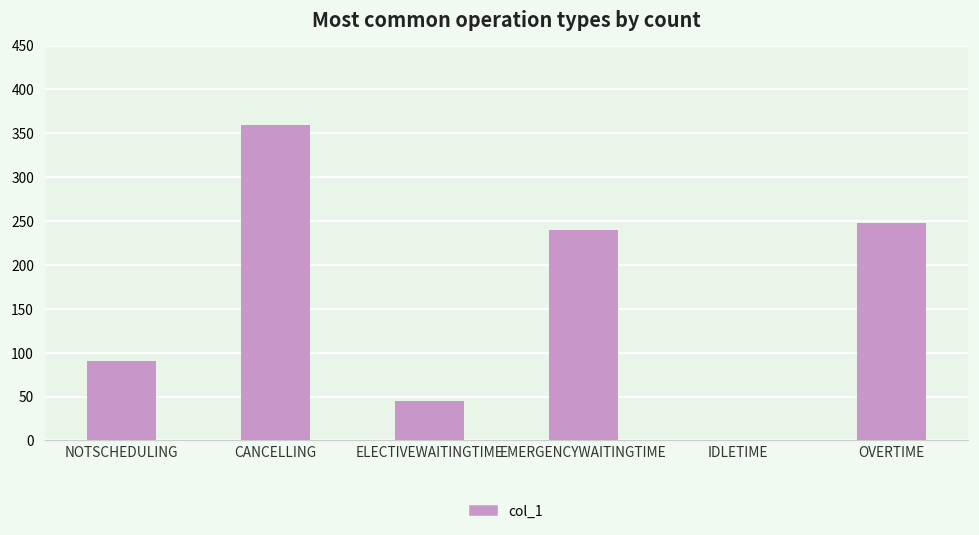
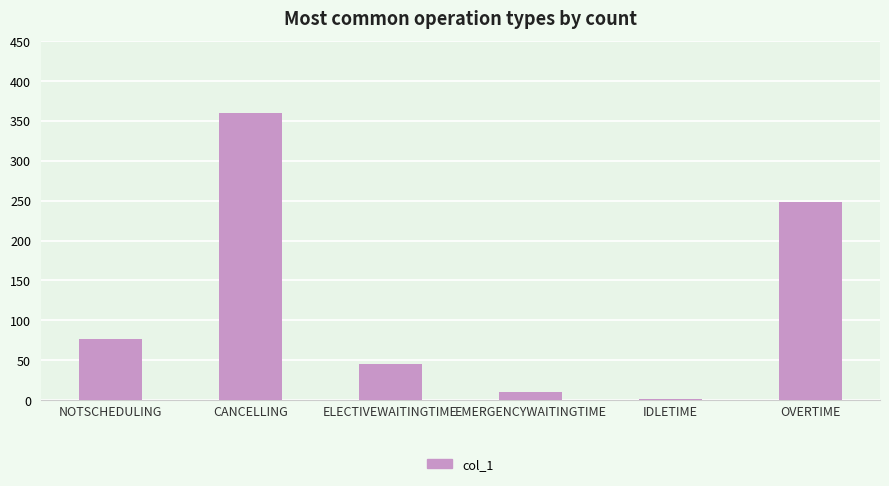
NOTSCHEDULING: 90 -> 80
EMERGENCYWAITINGTIME: 240 -> 10
